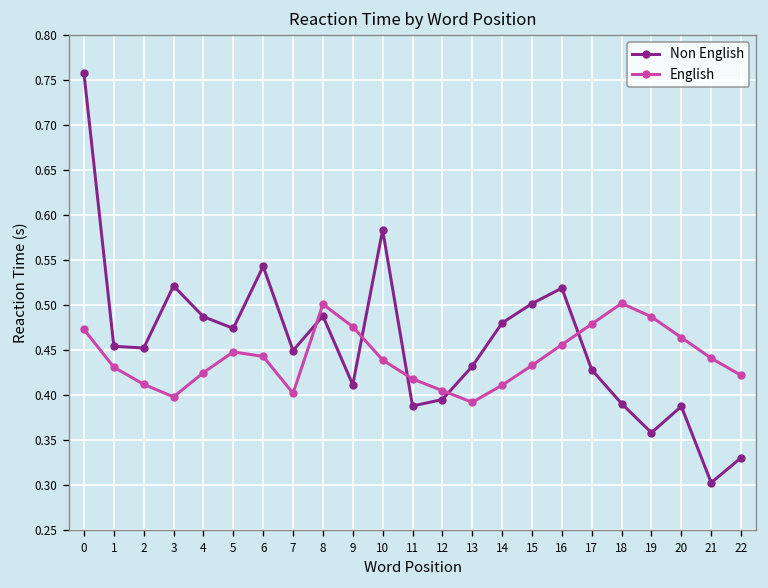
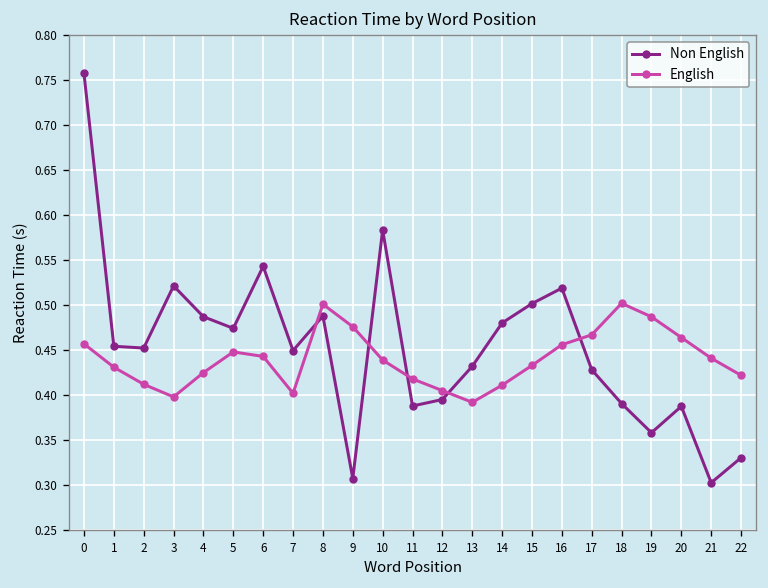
English, 0: 0.47 -> 0.46
Non English, 9: 0.41 -> 0.31
English, 17: 0.48 -> 0.47
